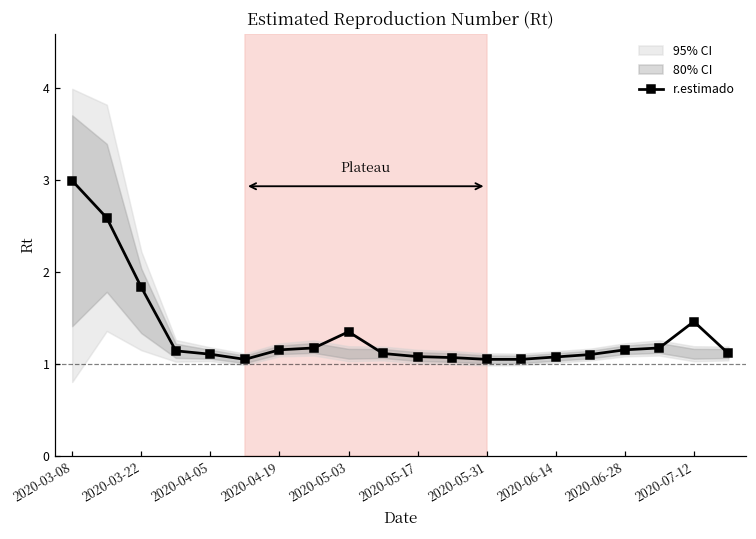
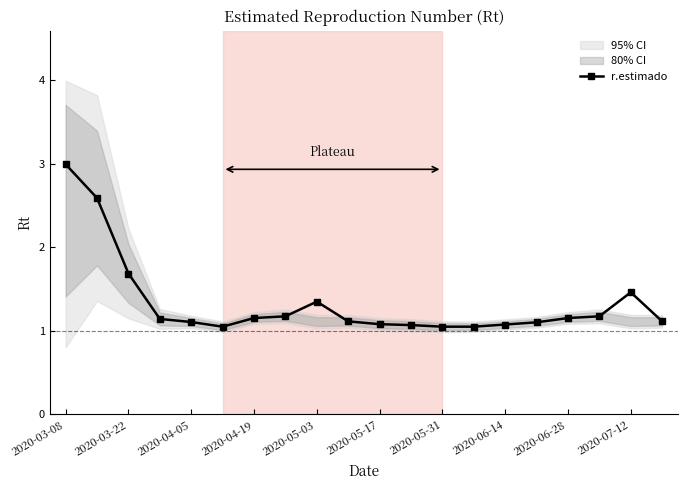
r.estimado, 2020-03-22: 1.8 -> 1.7
